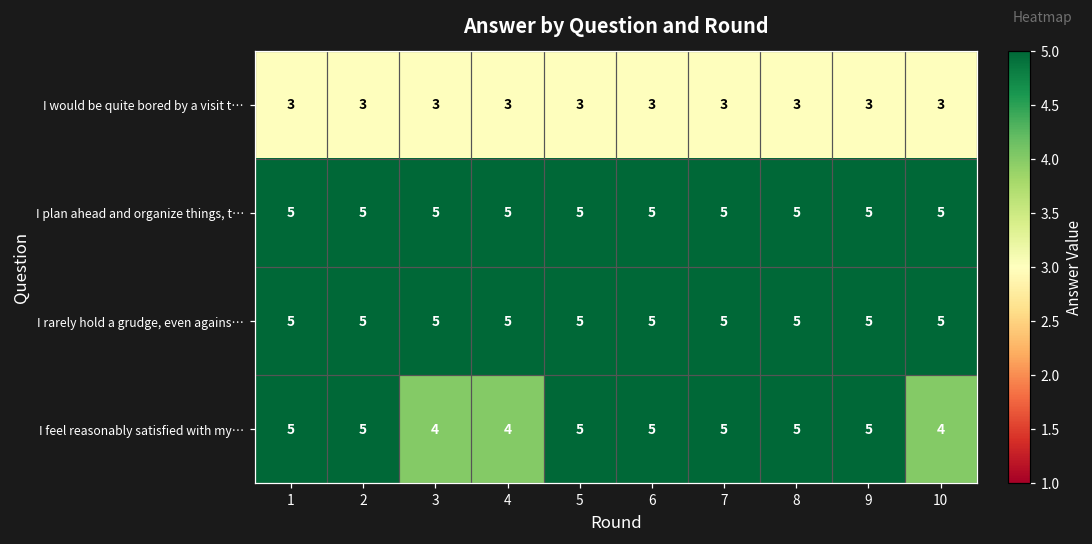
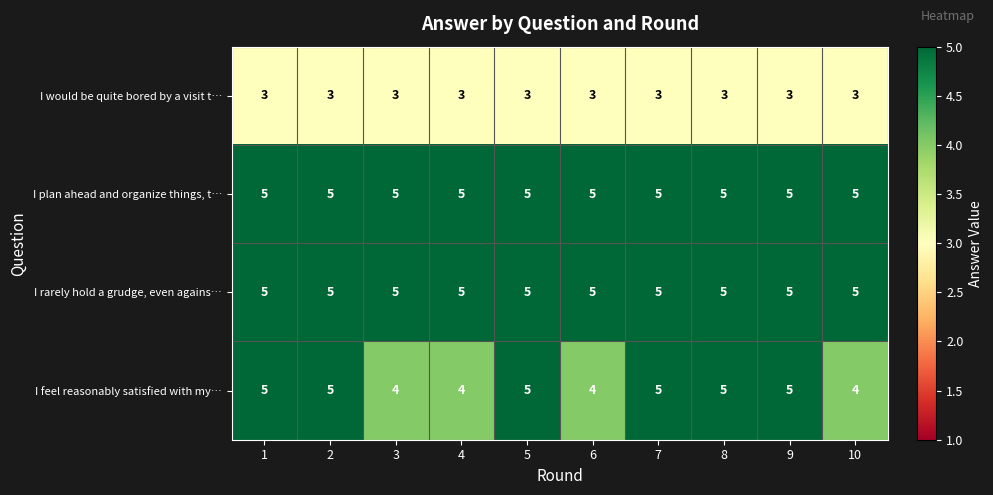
I feel reasonably satisfied with my…, 6: 5 -> 4
